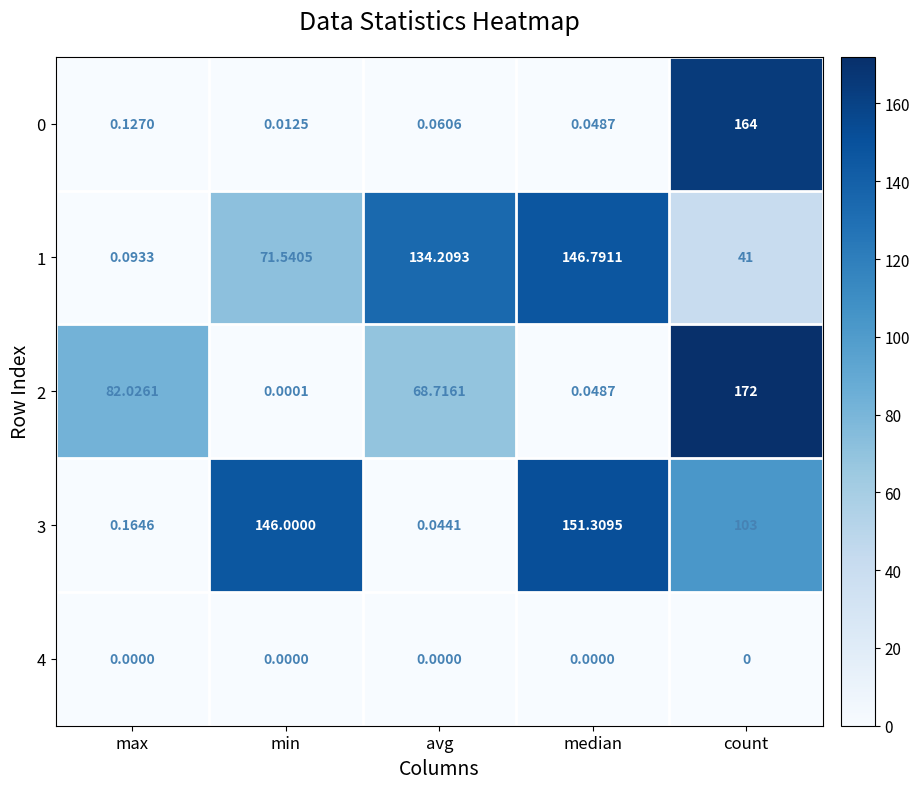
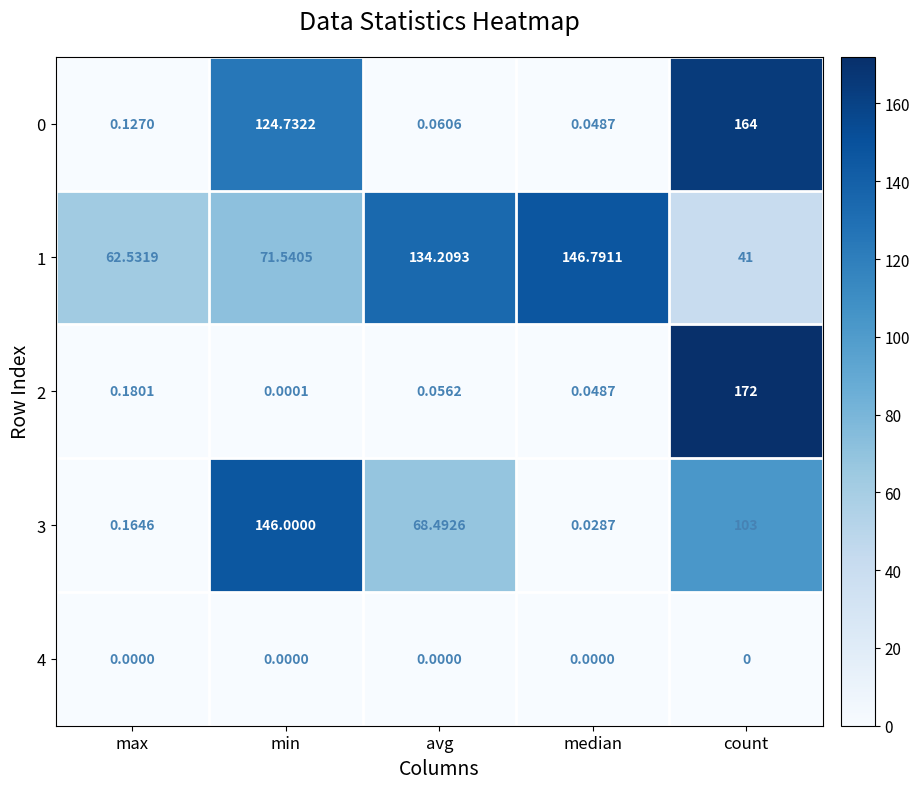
0, min: 0.0125 -> 124.7322
1, max: 0.0933 -> 62.5319
2, max: 82.0261 -> 0.1801
2, avg: 68.7161 -> 0.0562
3, avg: 0.0441 -> 68.4926
3, median: 151.3095 -> 0.0287
